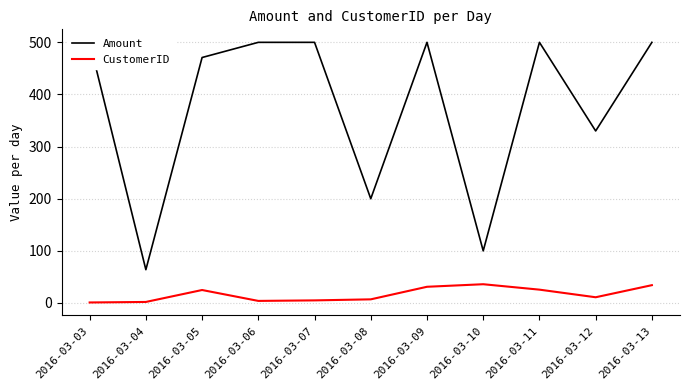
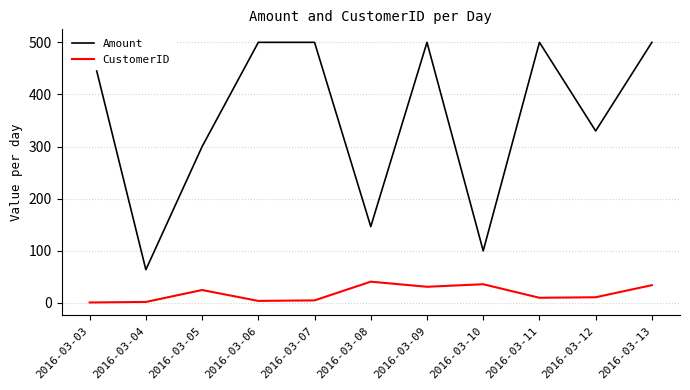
Amount, 2016-03-05: 470 -> 300
Amount, 2016-03-08: 200 -> 150
CustomerID, 2016-03-08: 10 -> 40
CustomerID, 2016-03-11: 30 -> 10
